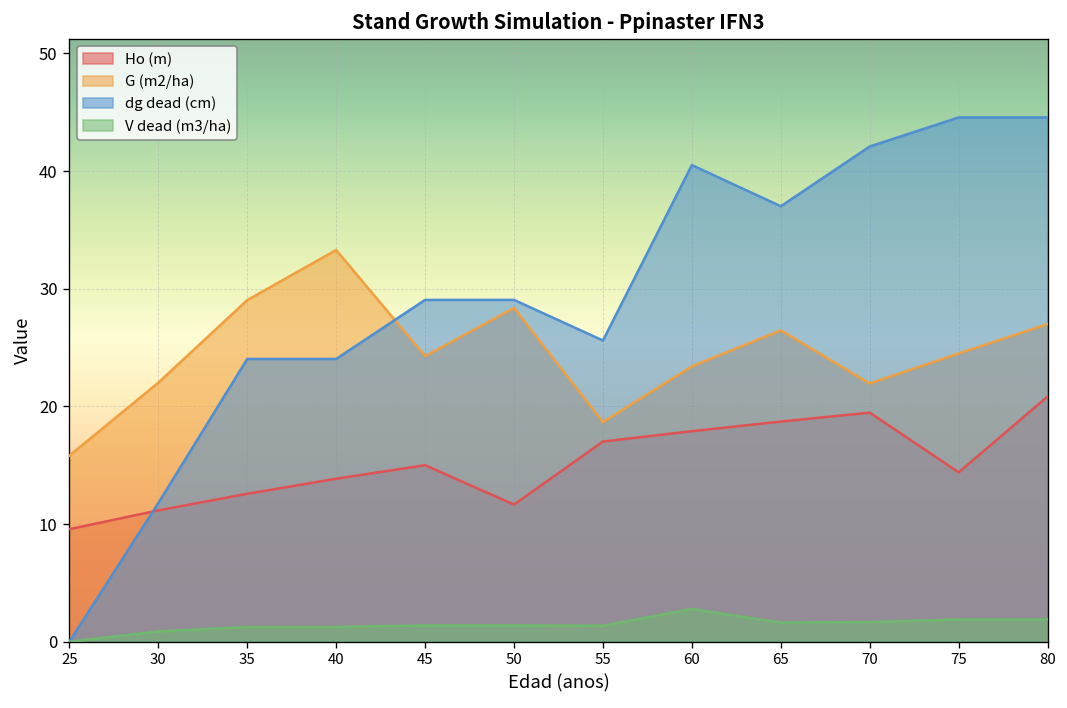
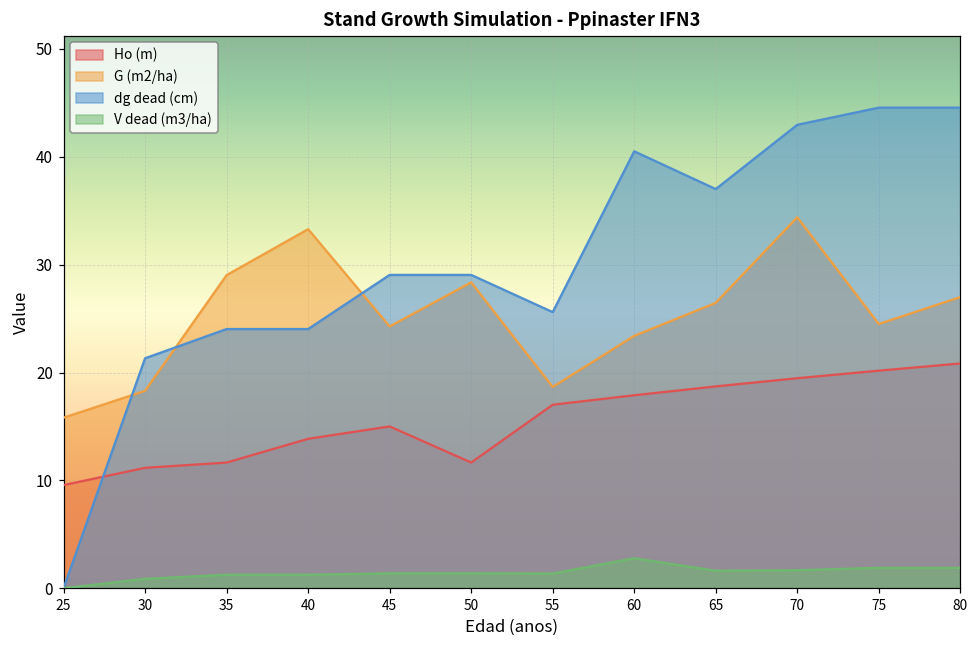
G (m2/ha), 30: 22 -> 18
dg dead (cm), 30: 12 -> 21
Ho (m), 35: 13 -> 12
G (m2/ha), 70: 22 -> 34
dg dead (cm), 70: 42 -> 43
Ho (m), 75: 14 -> 20
